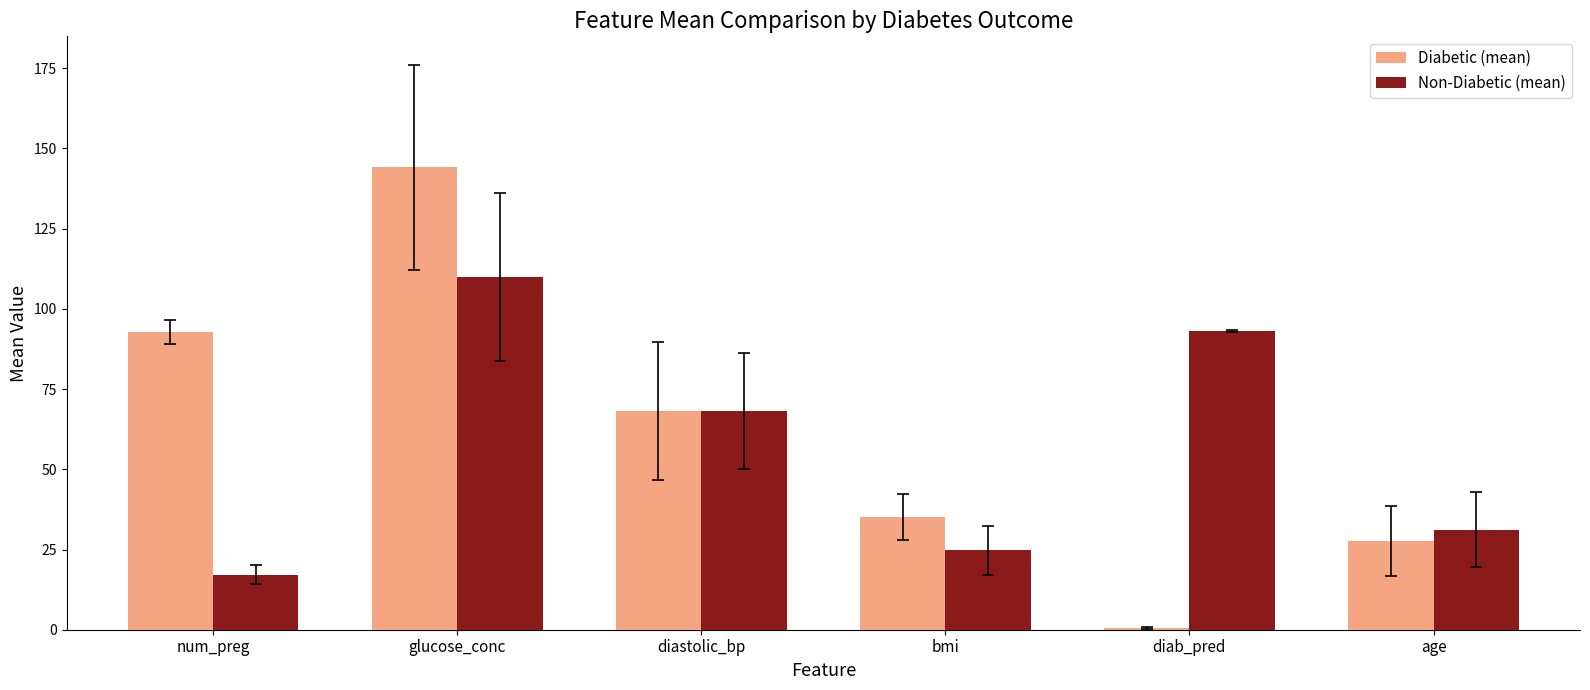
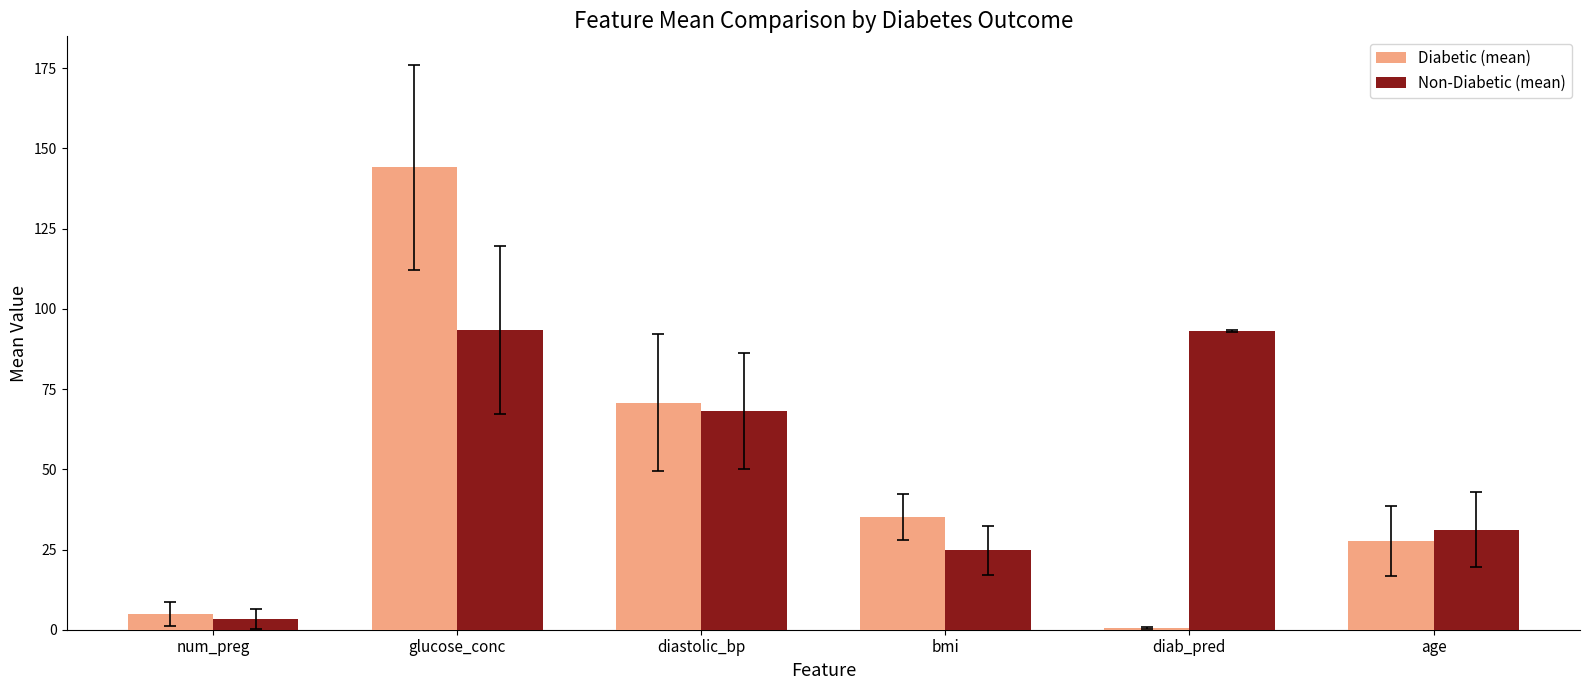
Diabetic (mean), num_preg: 93 -> 5
Non-Diabetic (mean), num_preg: 17 -> 3
Non-Diabetic (mean), glucose_conc: 110 -> 93
Diabetic (mean), diastolic_bp: 68 -> 71
